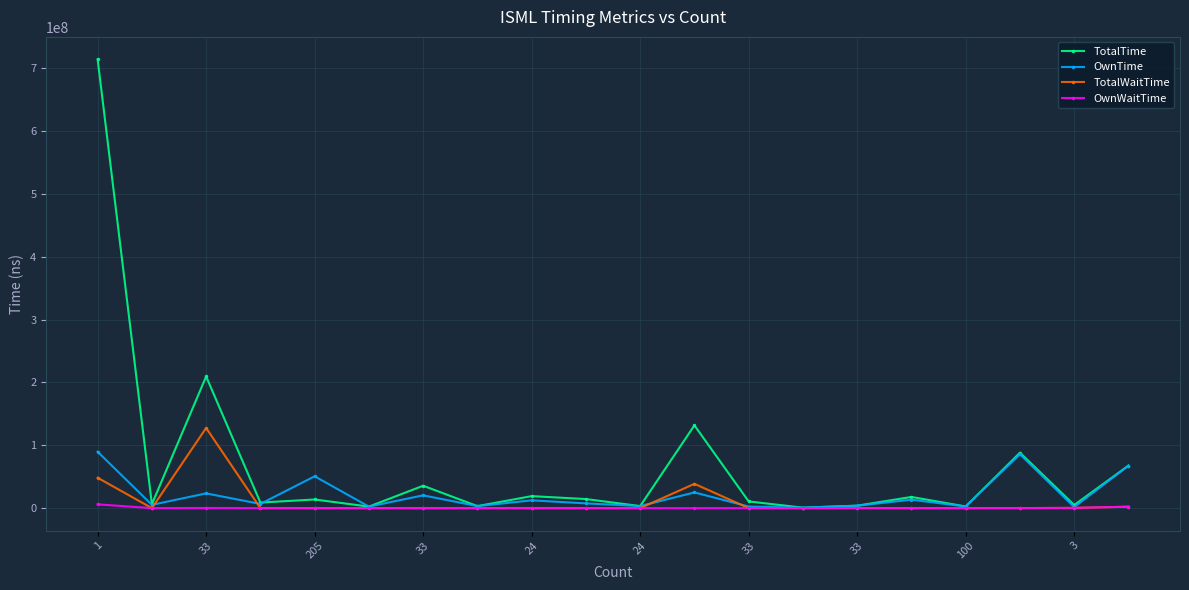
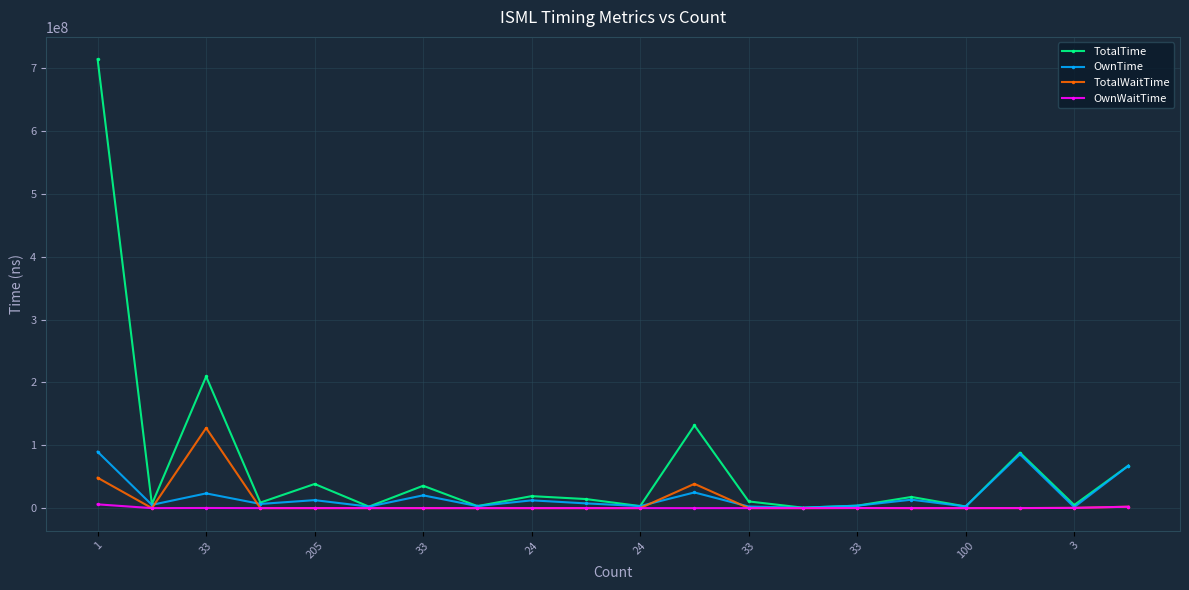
TotalTime, 205: 10000000 -> 40000000
OwnTime, 205: 50000000 -> 10000000
